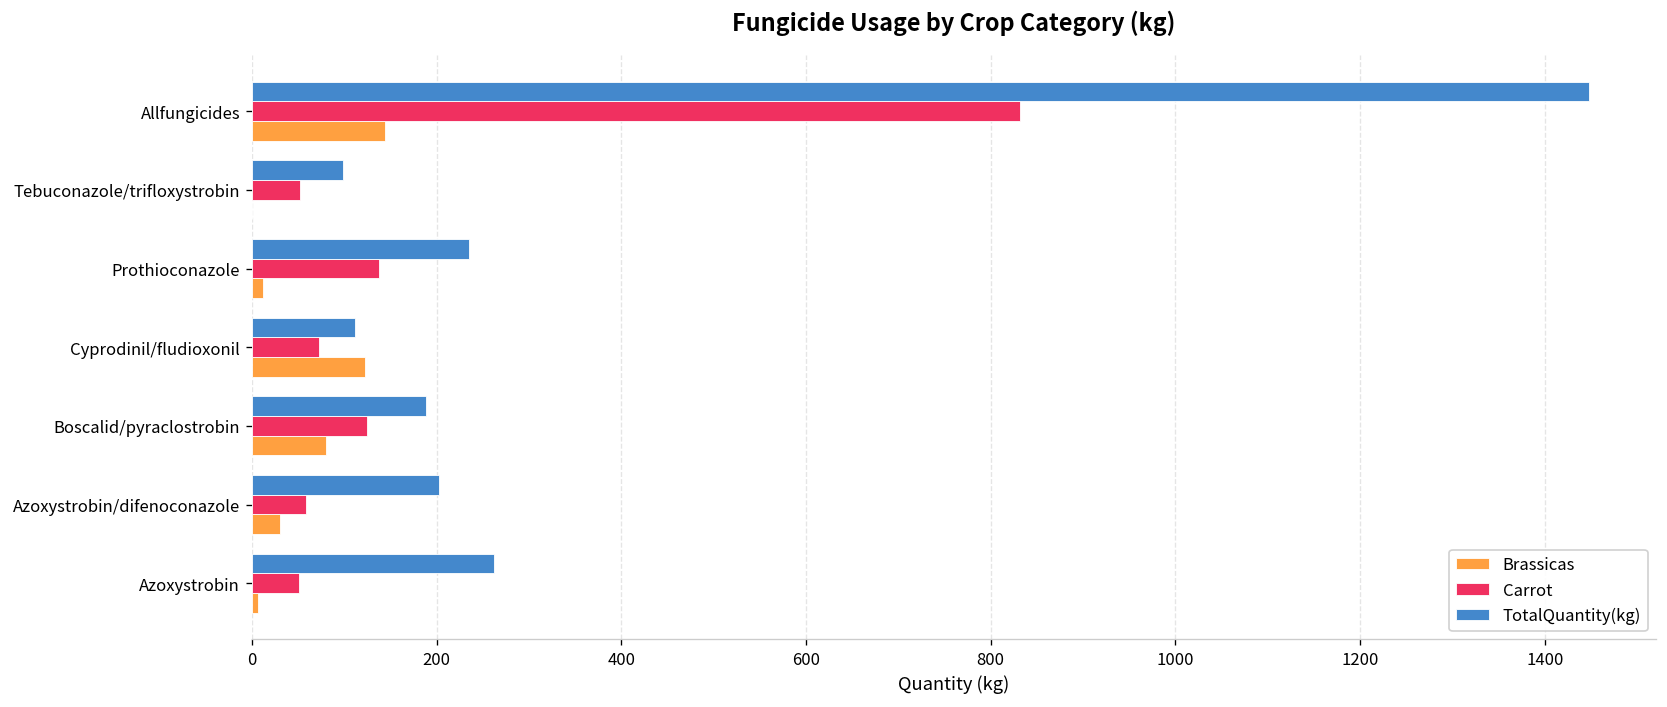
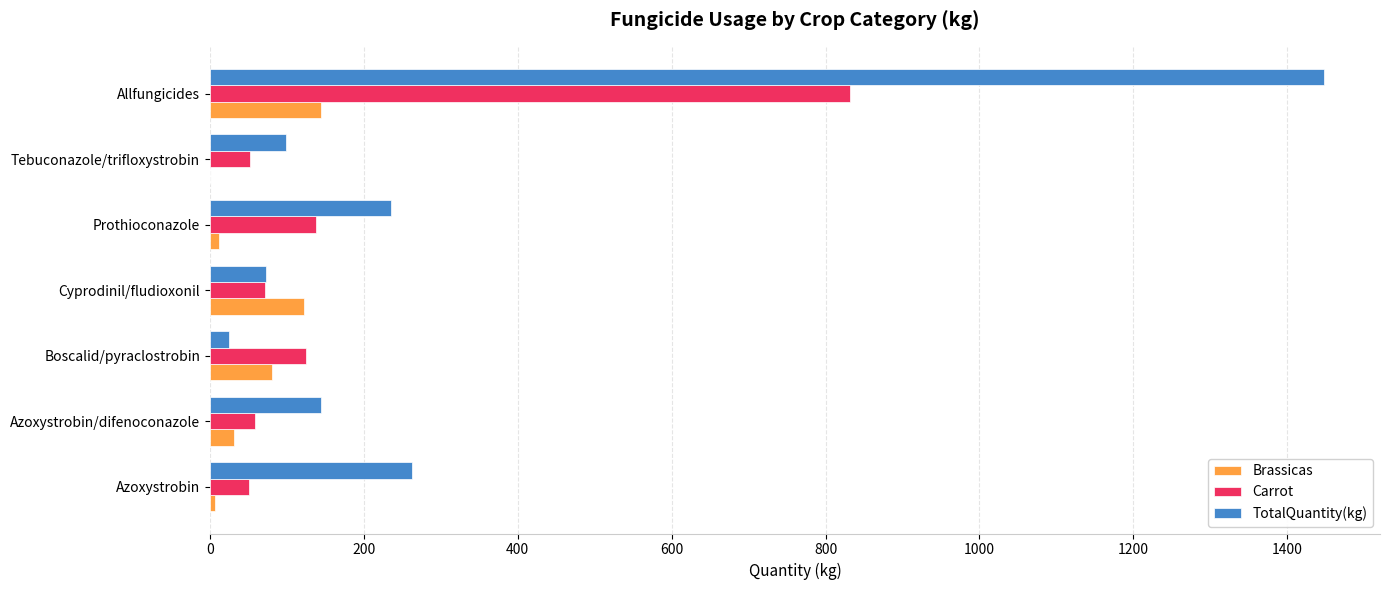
TotalQuantity(kg), Cyprodinil/fludioxonil: 110 -> 70
TotalQuantity(kg), Boscalid/pyraclostrobin: 190 -> 20
TotalQuantity(kg), Azoxystrobin/difenoconazole: 200 -> 140
